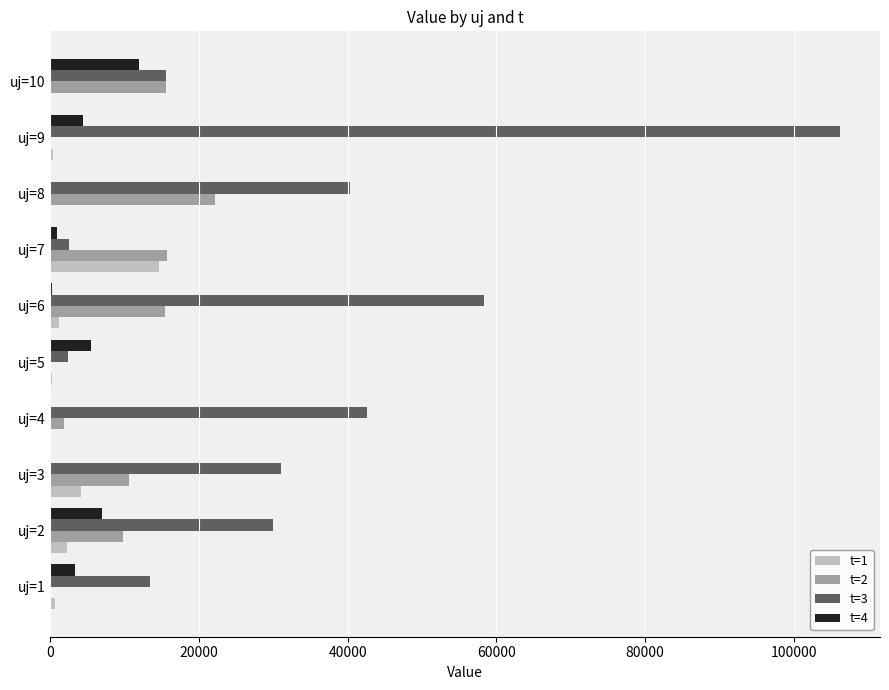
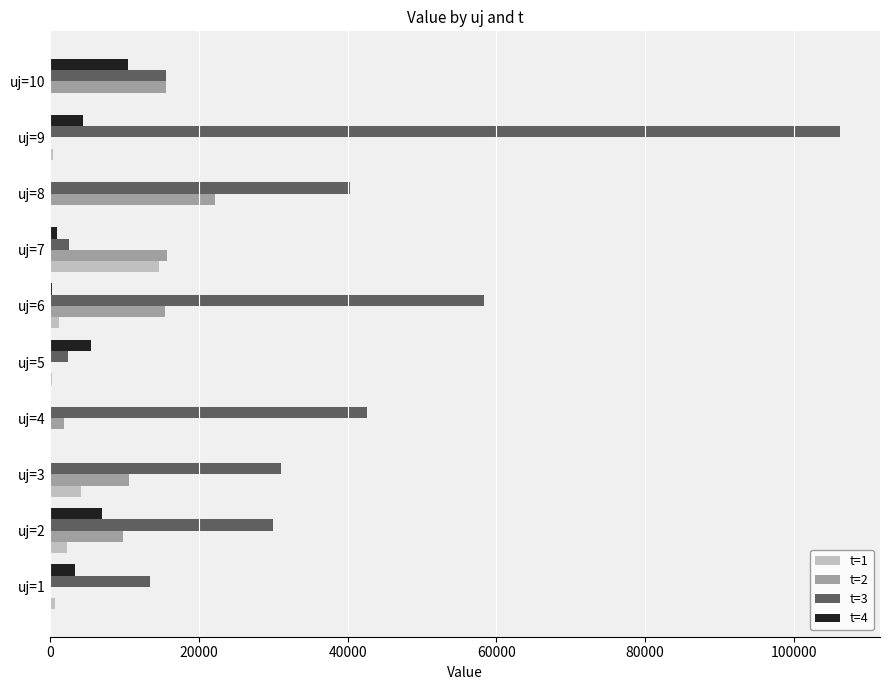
t=4, uj=10: 12000 -> 10000
